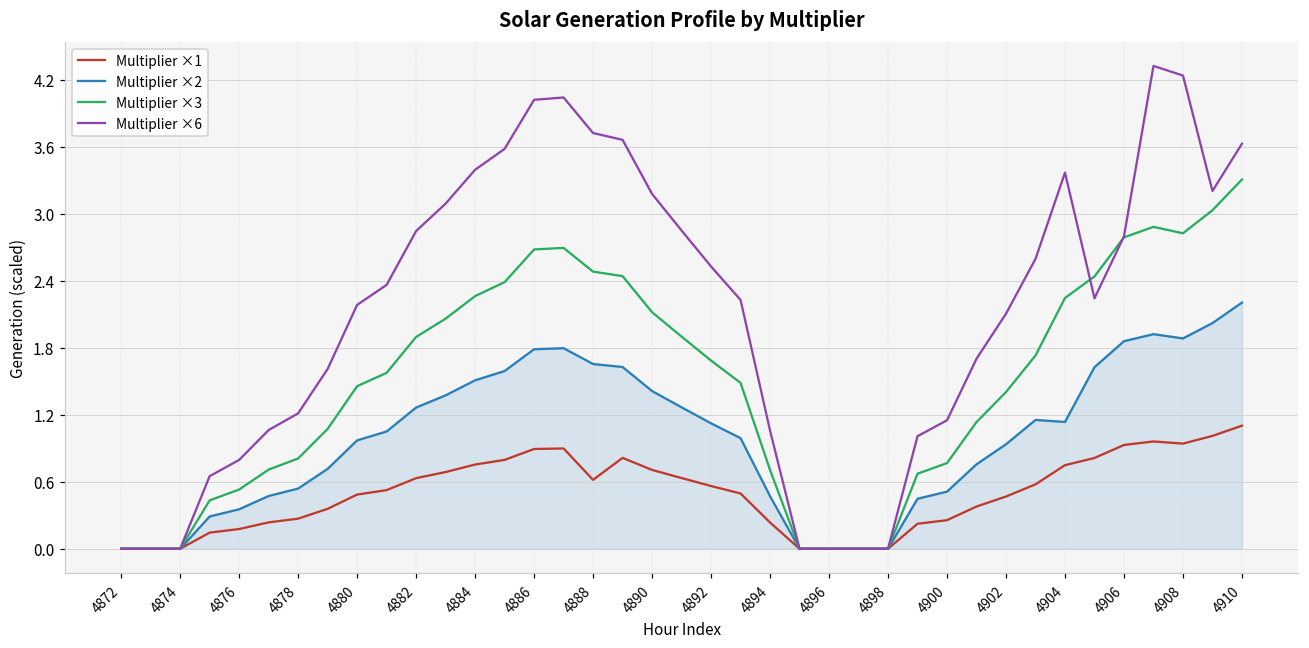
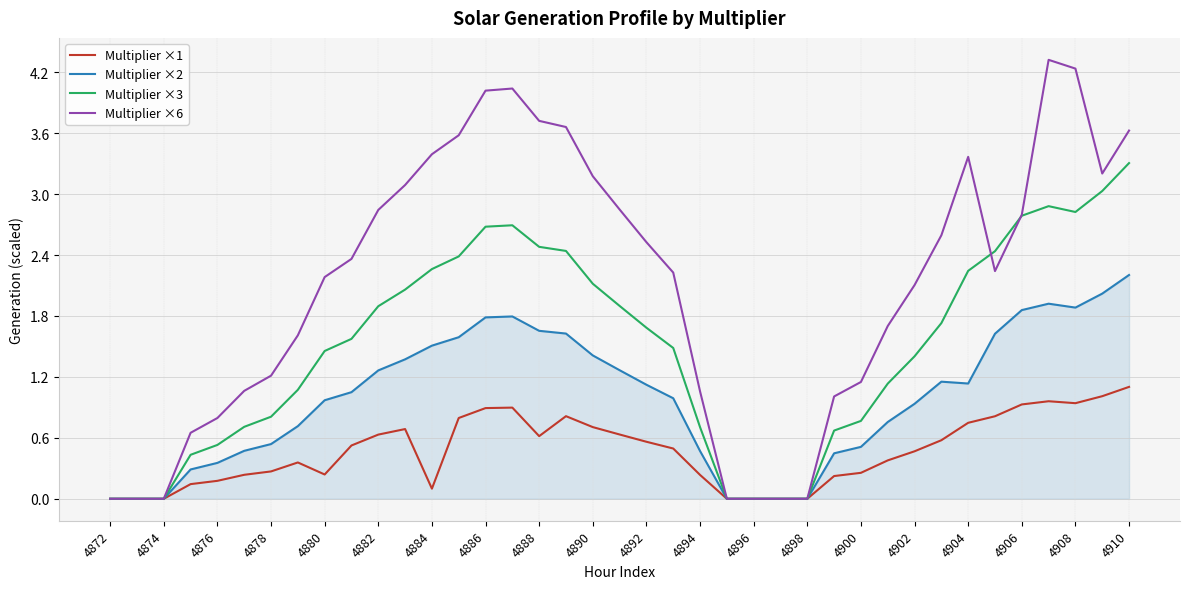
Multiplier ×1, 4880: 0.49 -> 0.24
Multiplier ×1, 4884: 0.75 -> 0.10
